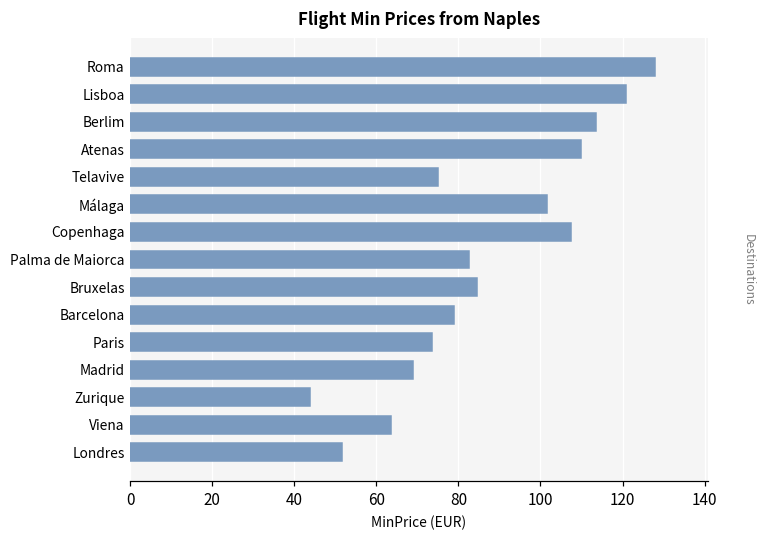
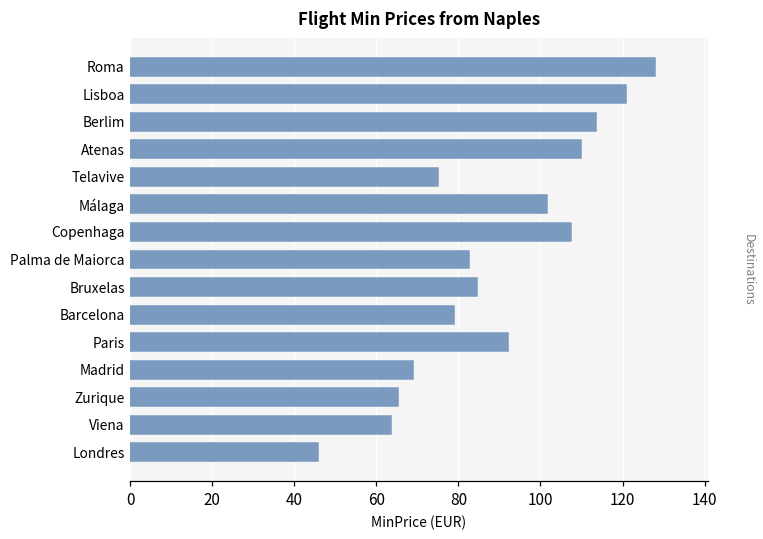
Paris: 74 -> 92
Zurique: 44 -> 65
Londres: 52 -> 46
